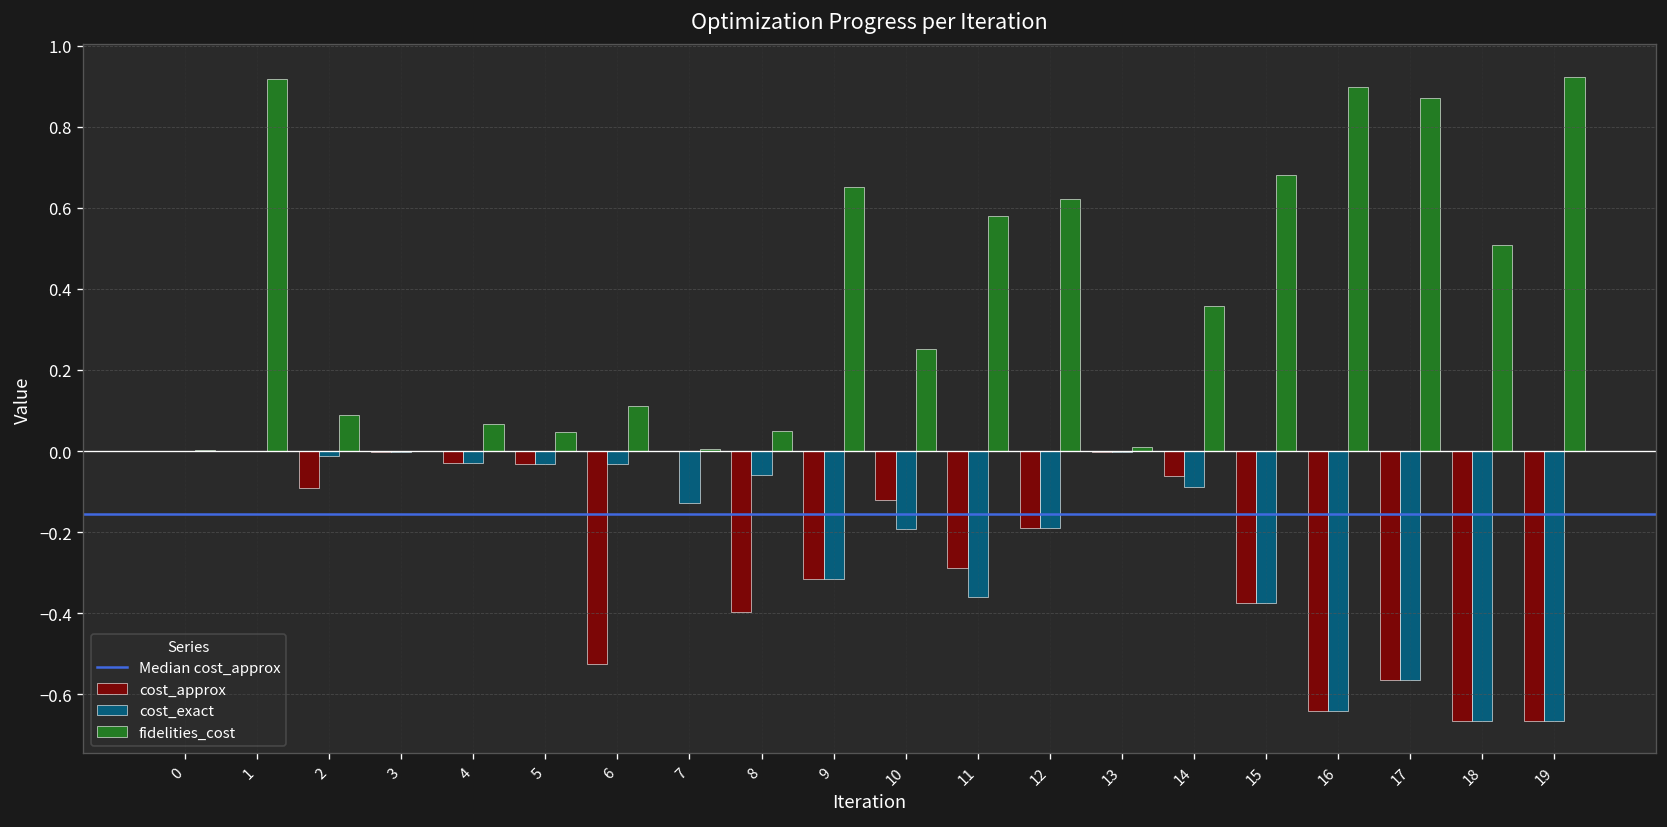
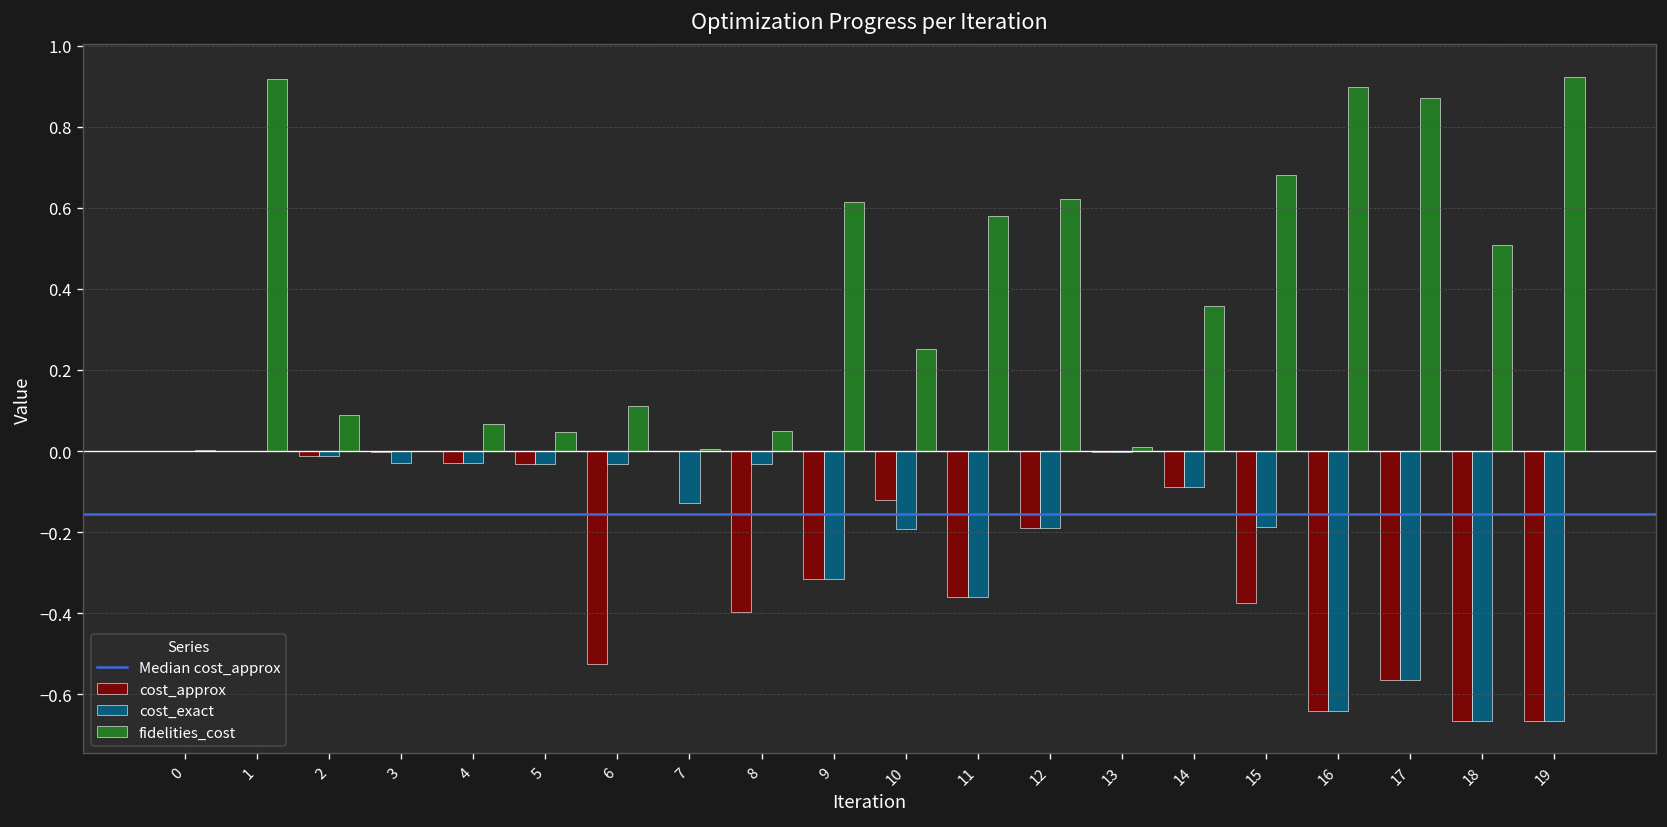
cost_approx, 2: -0.09 -> -0.01
cost_exact, 3: 0.00 -> -0.03
cost_exact, 8: -0.06 -> -0.03
fidelities_cost, 9: 0.65 -> 0.61
cost_approx, 11: -0.29 -> -0.36
cost_approx, 14: -0.06 -> -0.09
cost_exact, 15: -0.37 -> -0.19
